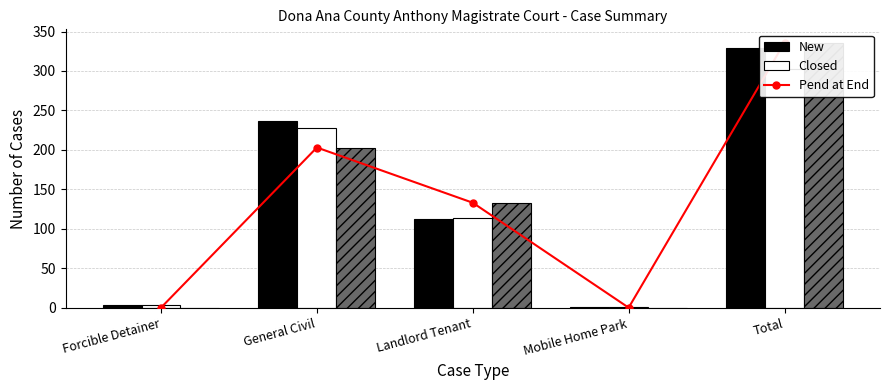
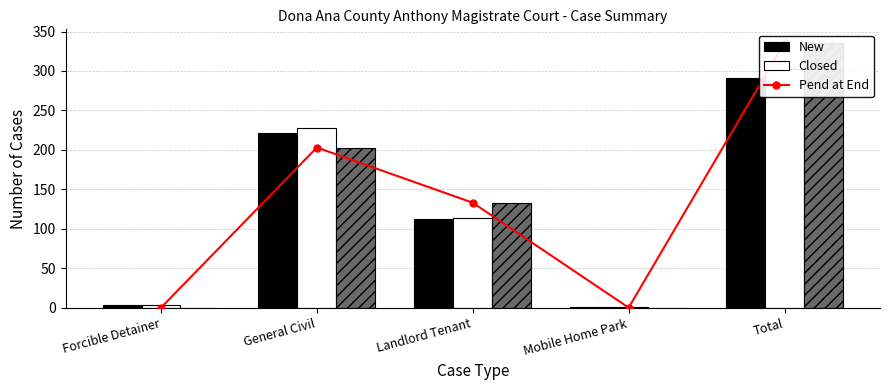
New, General Civil: 240 -> 220
New, Total: 330 -> 290
